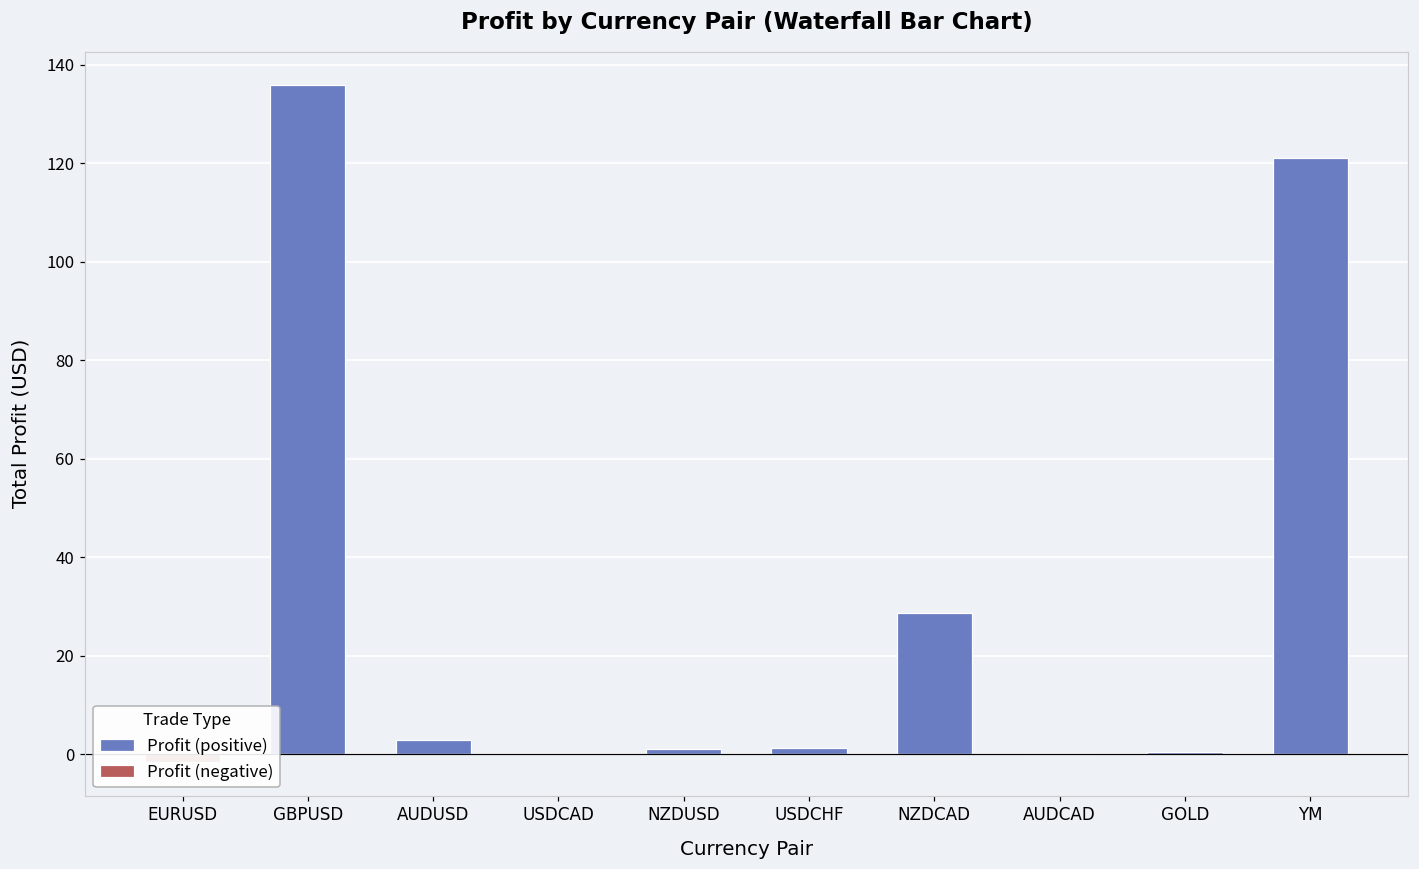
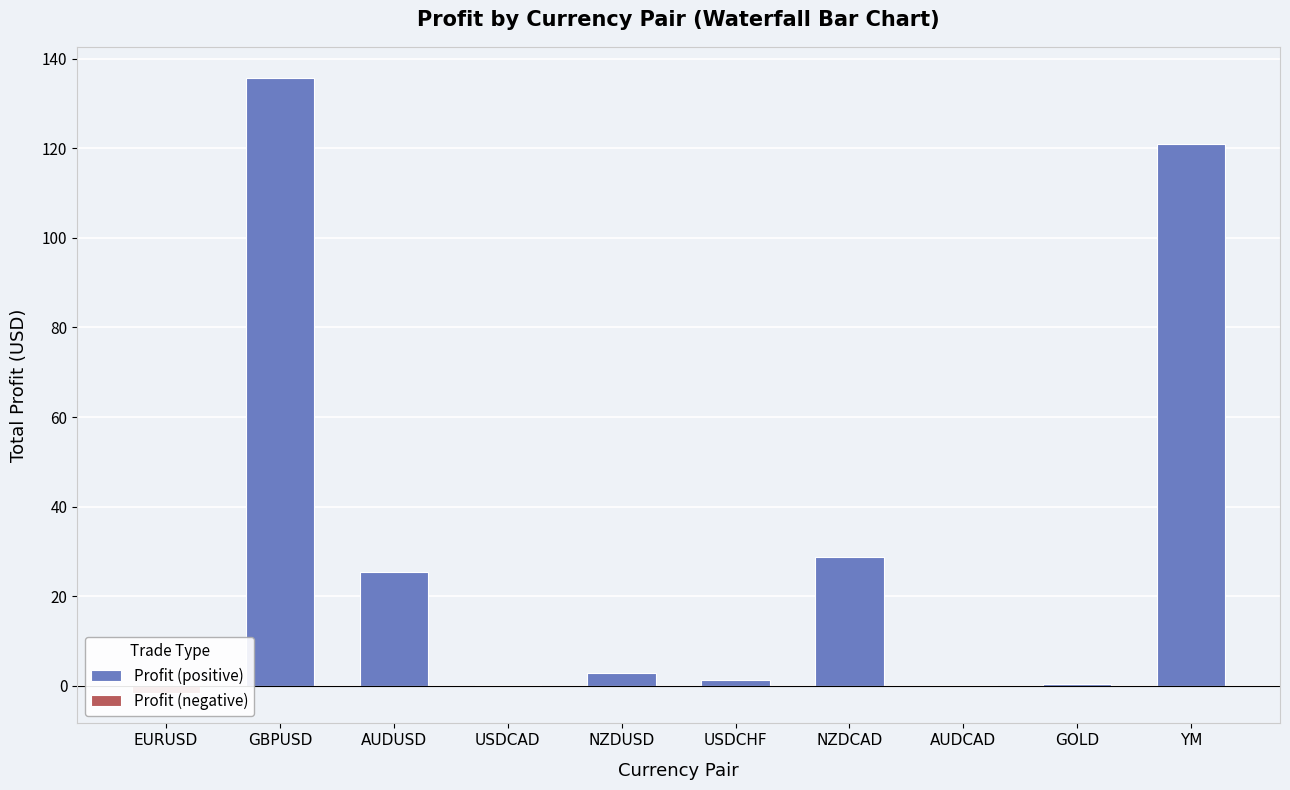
Profit (positive), AUDUSD: 3 -> 25
Profit (positive), NZDUSD: 1 -> 3
